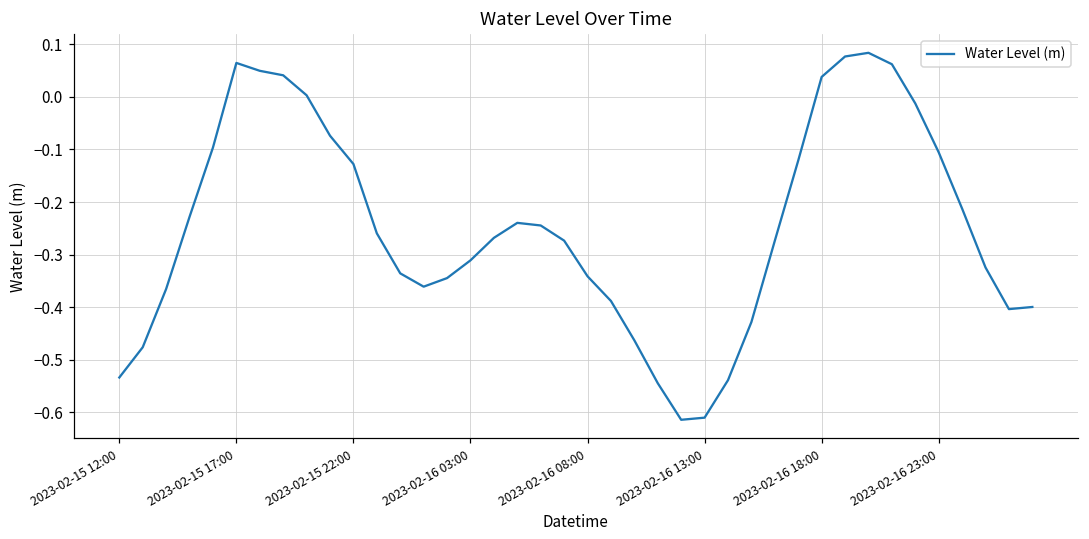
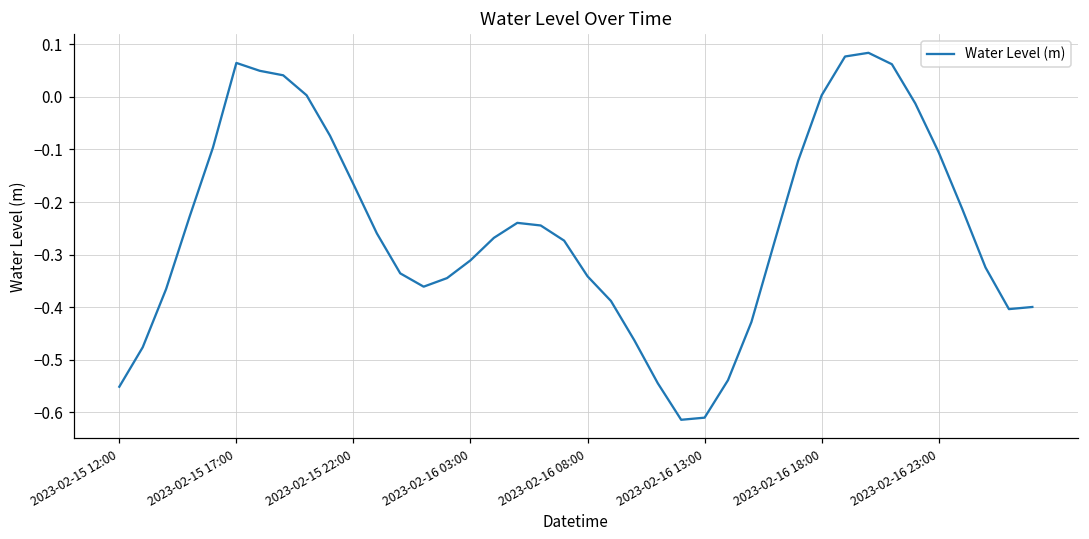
2023-02-15 12:00: -0.53 -> -0.55
2023-02-15 22:00: -0.13 -> -0.17
2023-02-16 18:00: 0.04 -> 0.00
